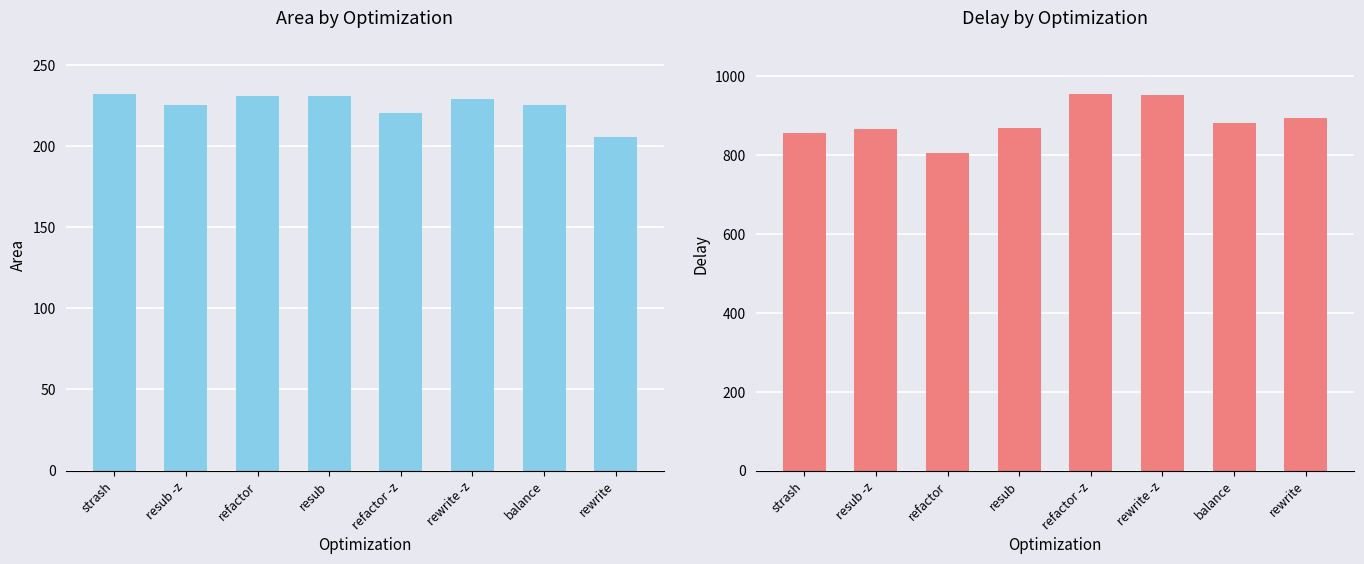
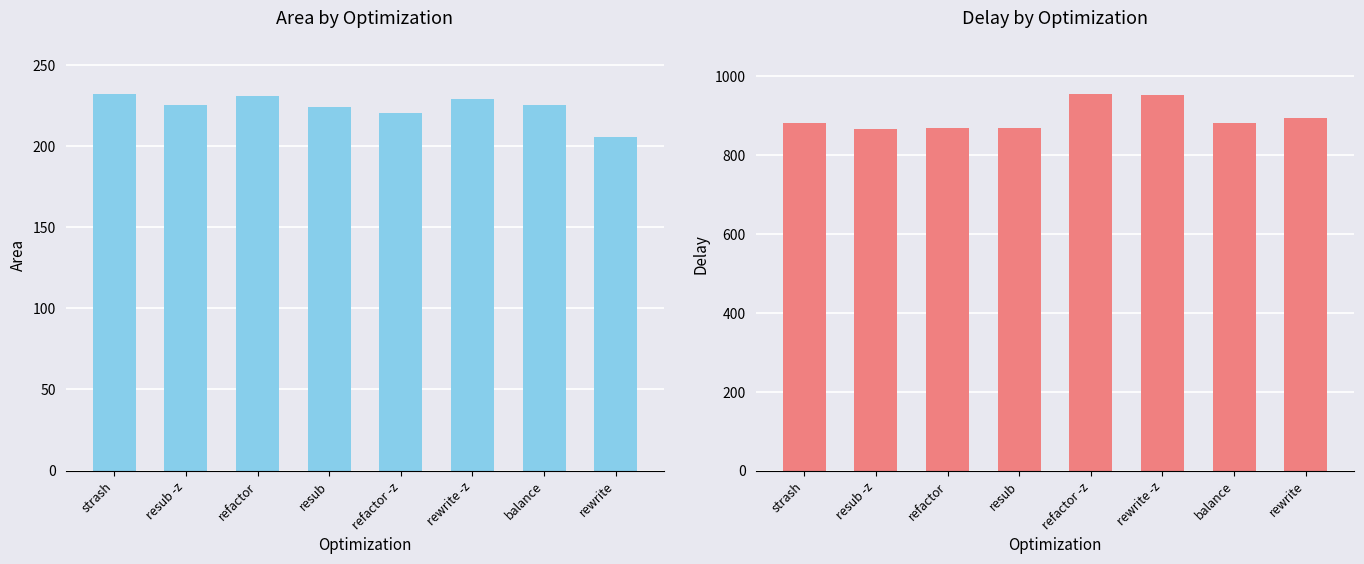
Area by Optimization, resub: 231 -> 224
Delay by Optimization, strash: 850 -> 880
Delay by Optimization, refactor: 800 -> 870
